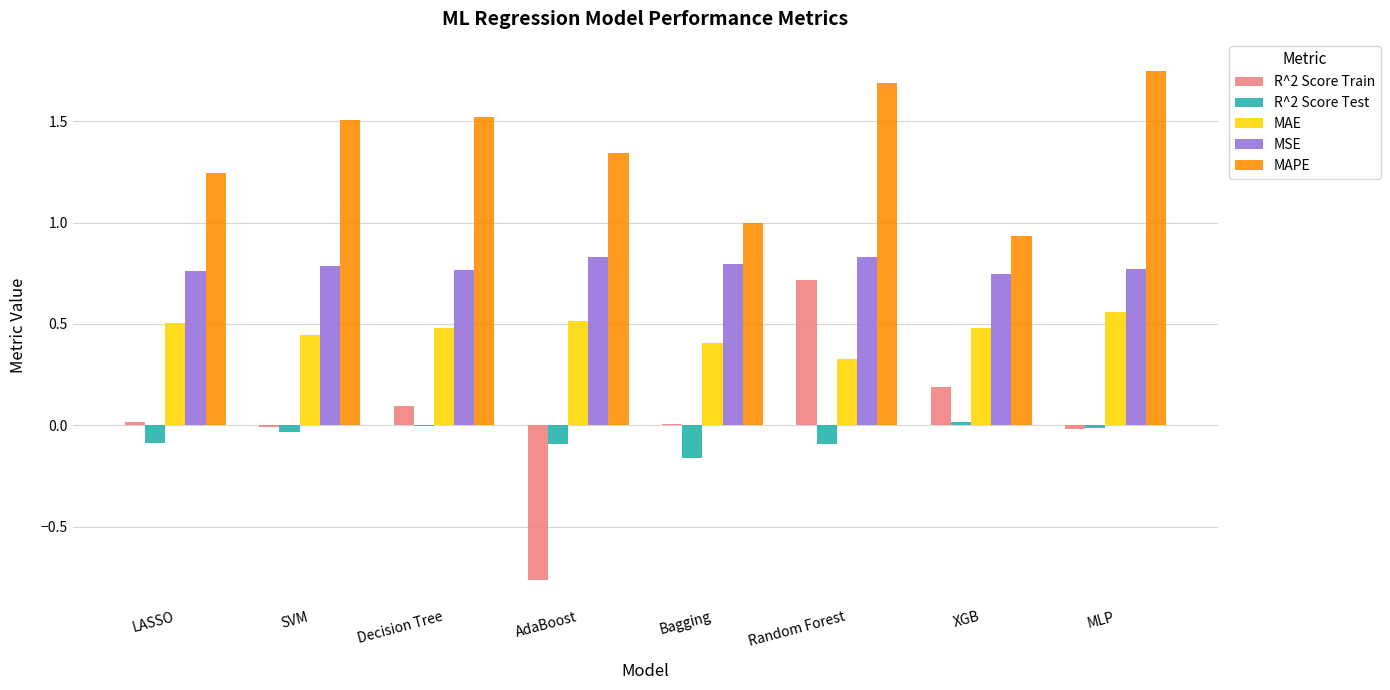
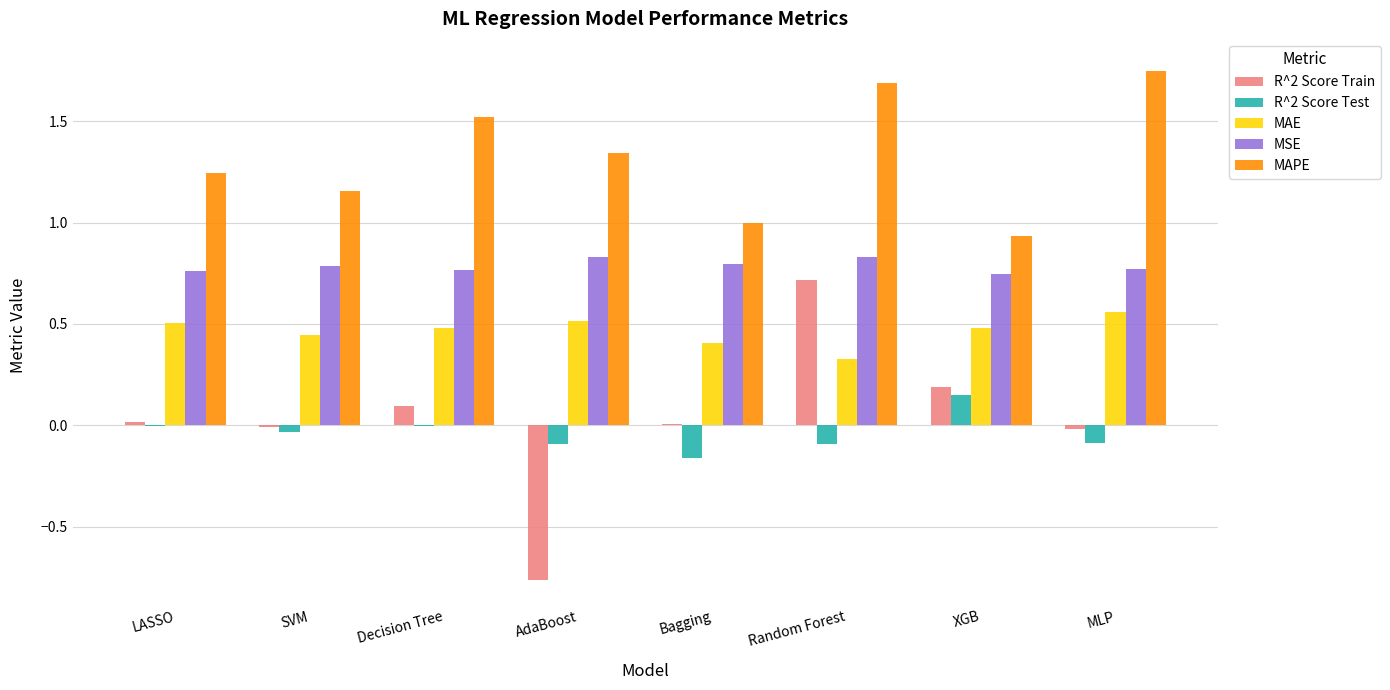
R^2 Score Test, LASSO: -0.09 -> 0.00
MAPE, SVM: 1.51 -> 1.16
R^2 Score Test, XGB: 0.02 -> 0.15
R^2 Score Test, MLP: -0.01 -> -0.09
